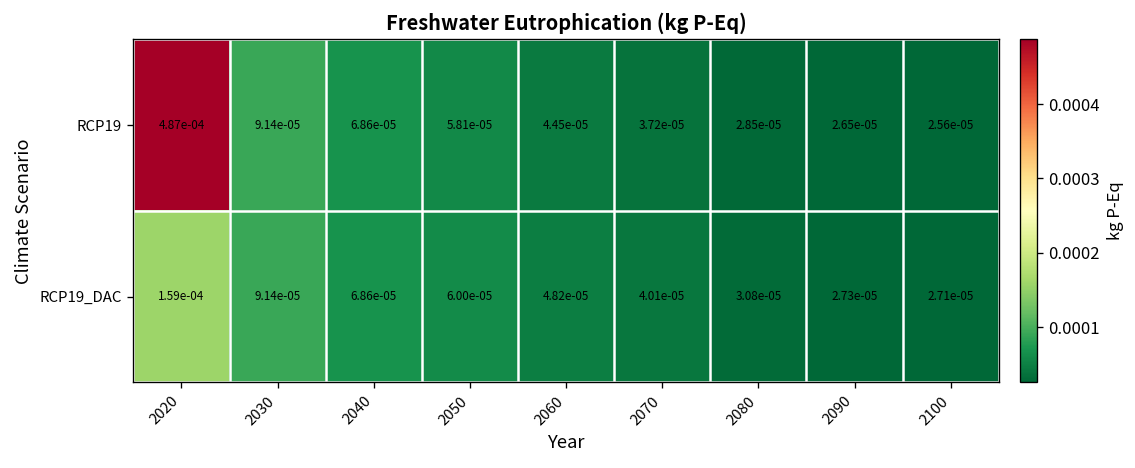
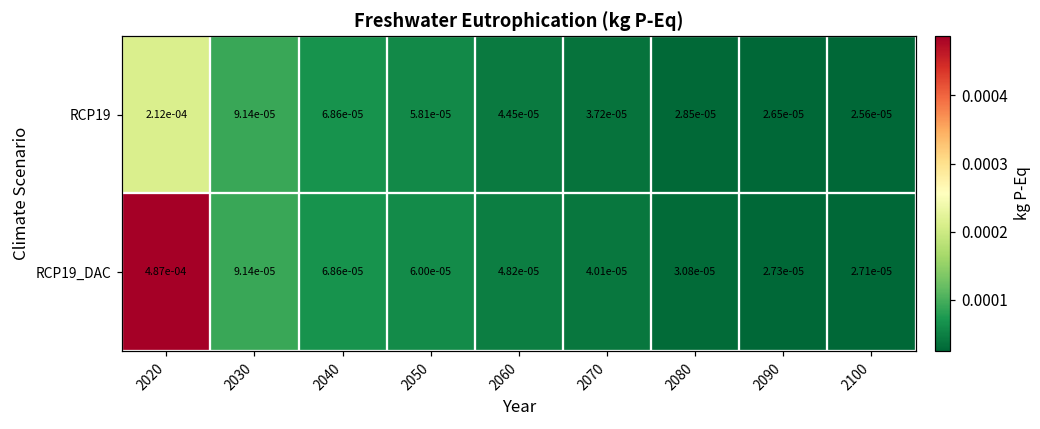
RCP19, 2020: 4.87e-04 -> 2.12e-04
RCP19_DAC, 2020: 1.59e-04 -> 4.87e-04
